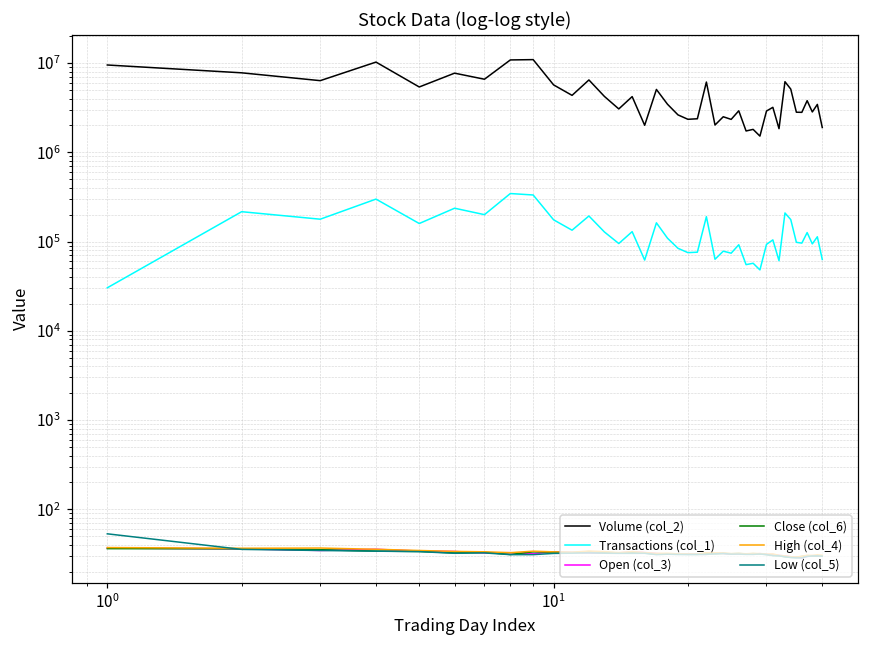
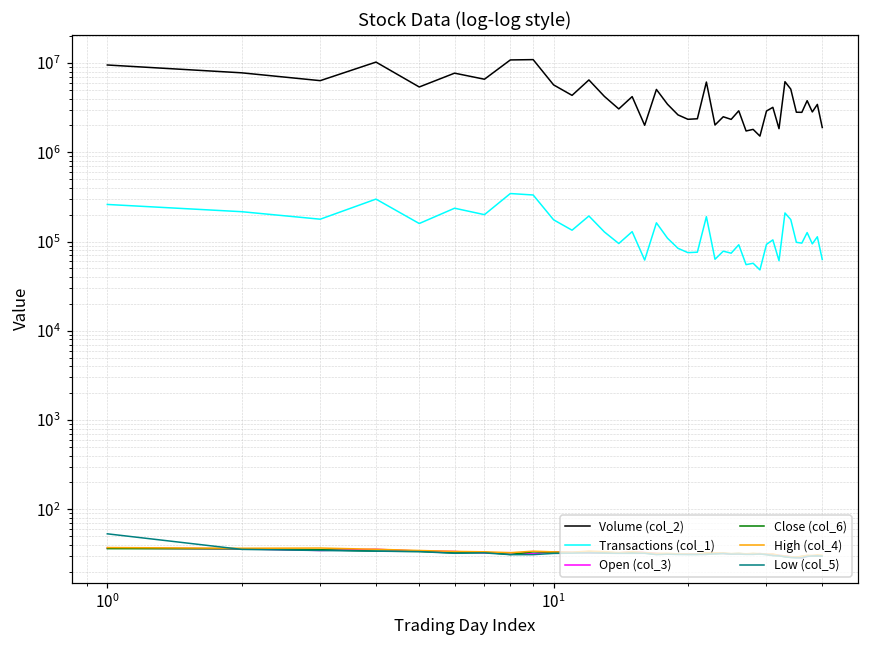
Transactions (col_1), 10^0: 30000 -> 260000
